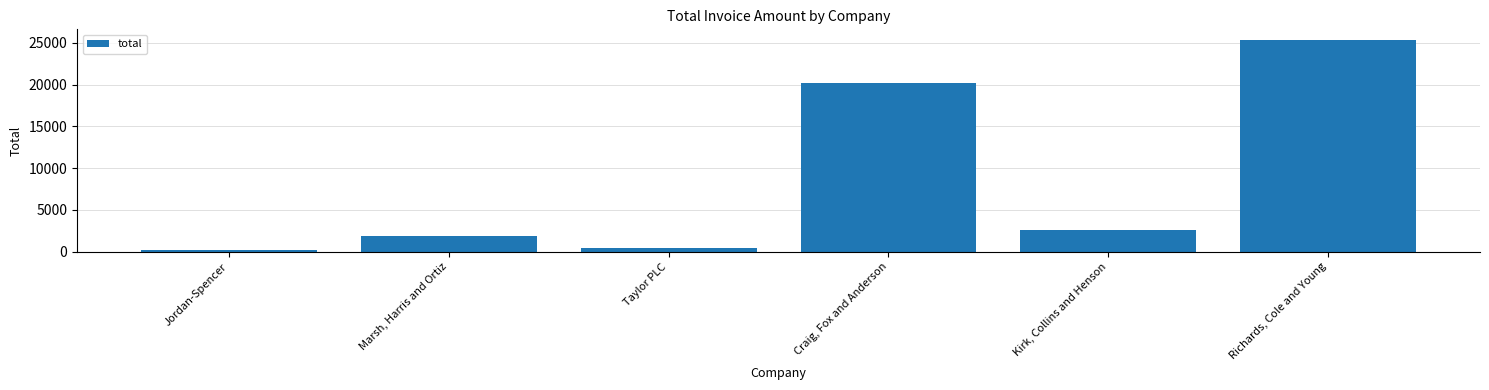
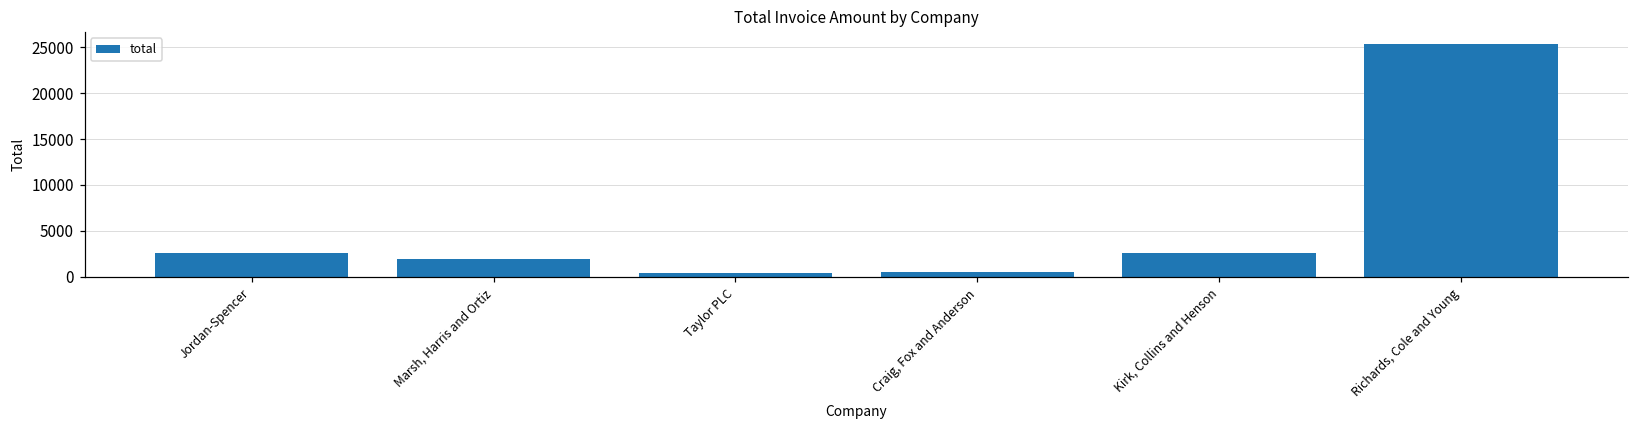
Jordan-Spencer: 0 -> 3000
Craig, Fox and Anderson: 20000 -> 0
